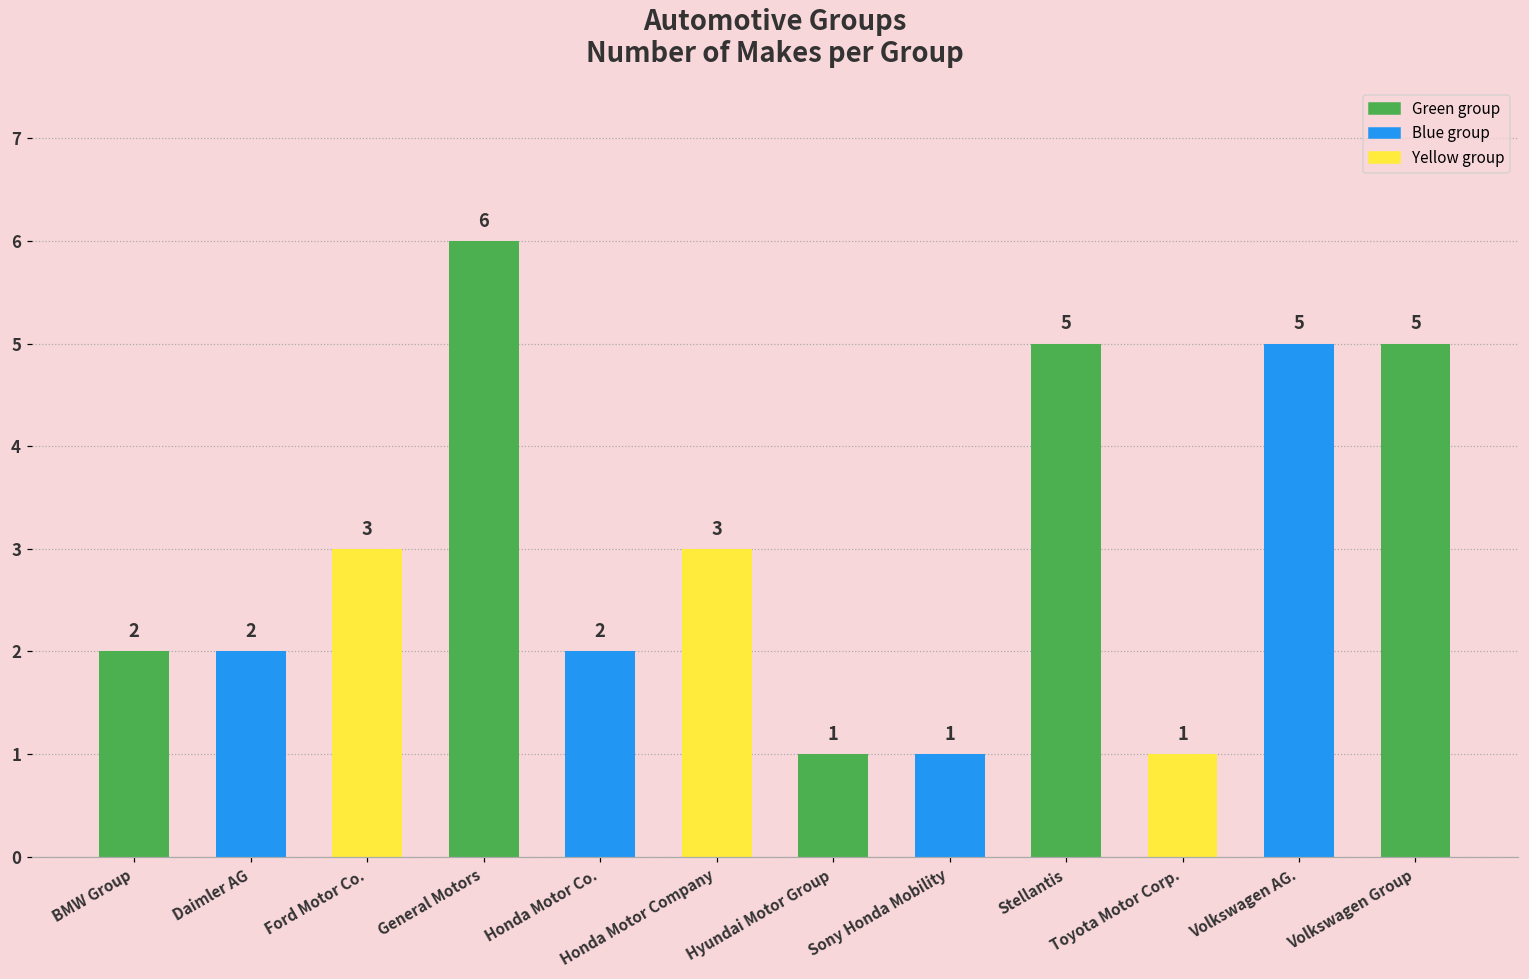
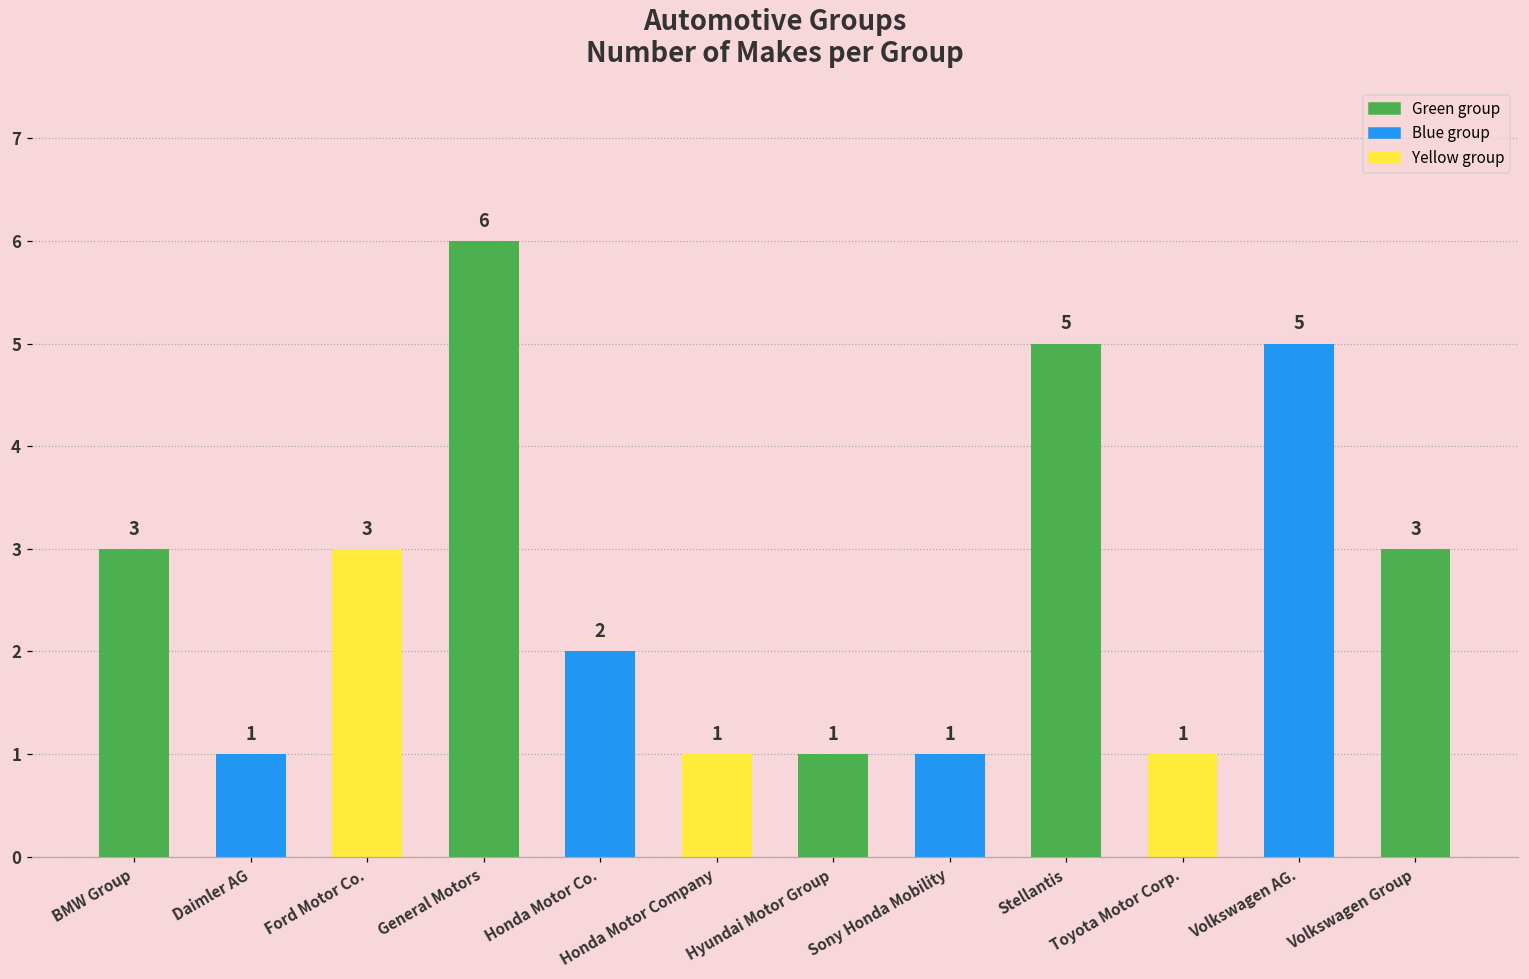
BMW Group: 2 -> 3
Daimler AG: 2 -> 1
Honda Motor Company: 3 -> 1
Volkswagen Group: 5 -> 3
